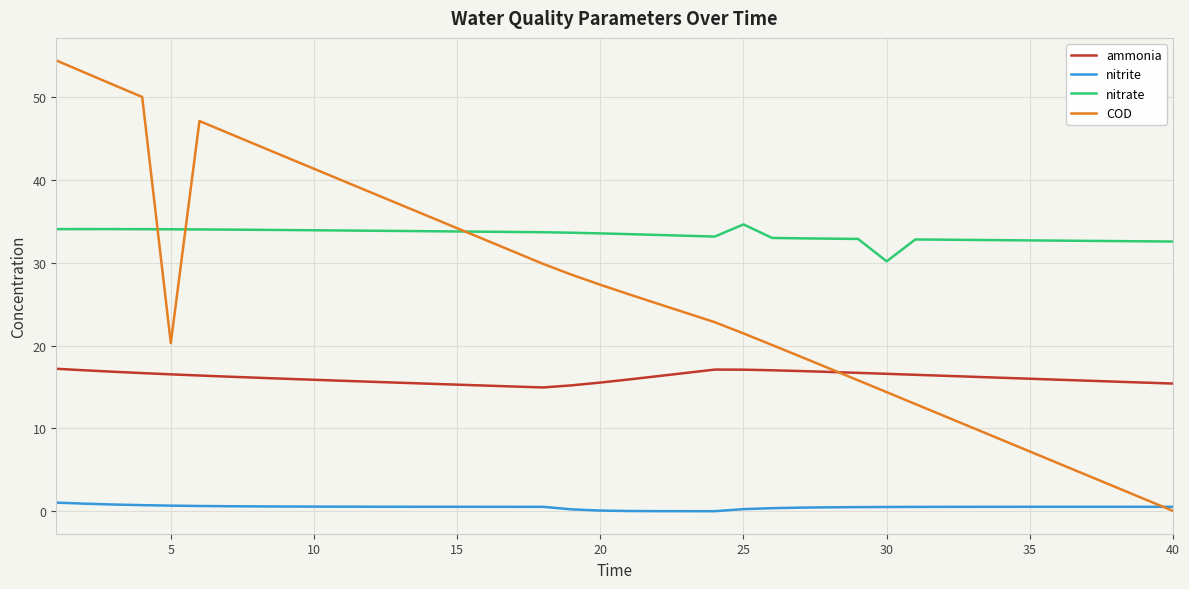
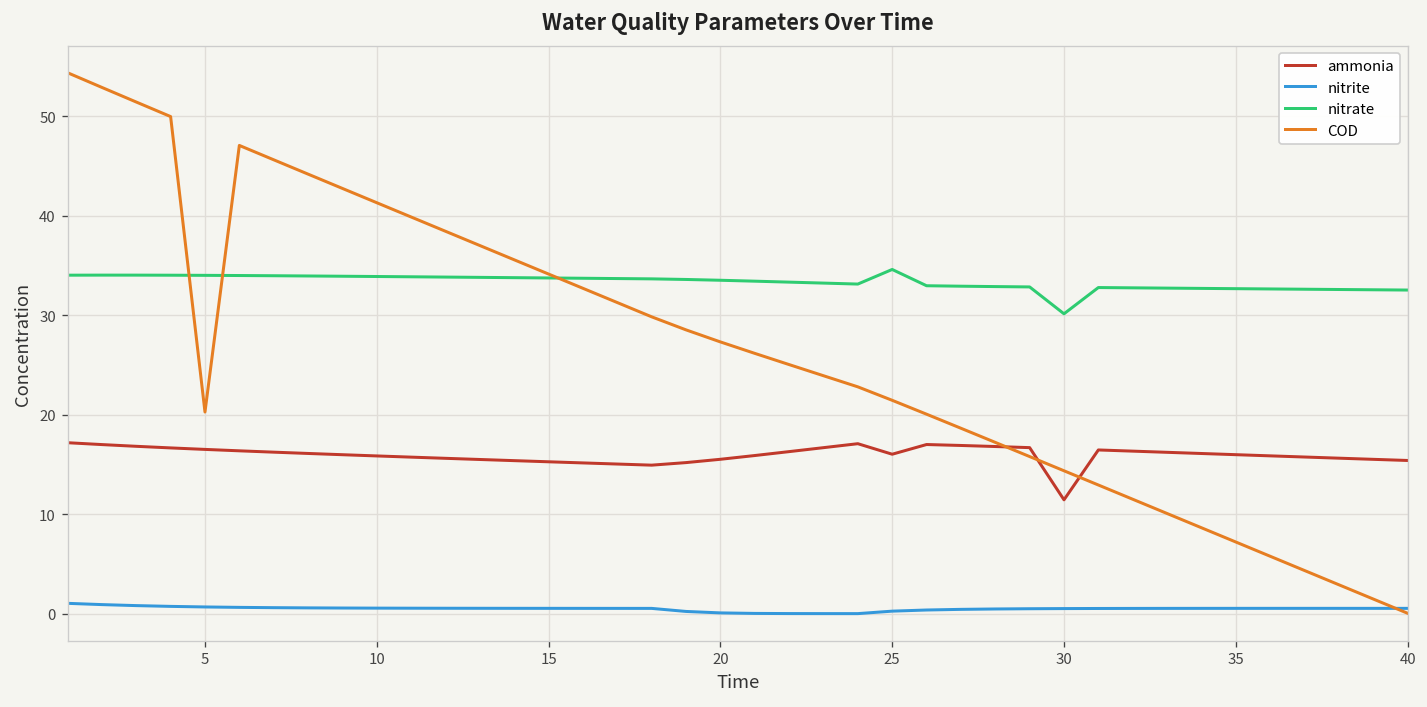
ammonia, 25: 17 -> 16
ammonia, 30: 17 -> 11
